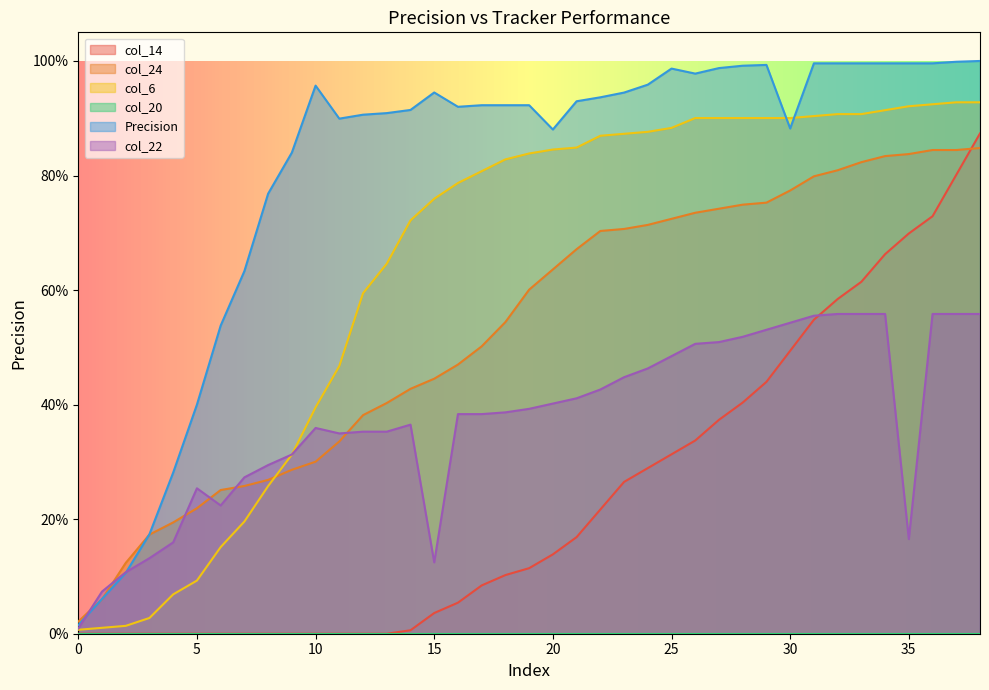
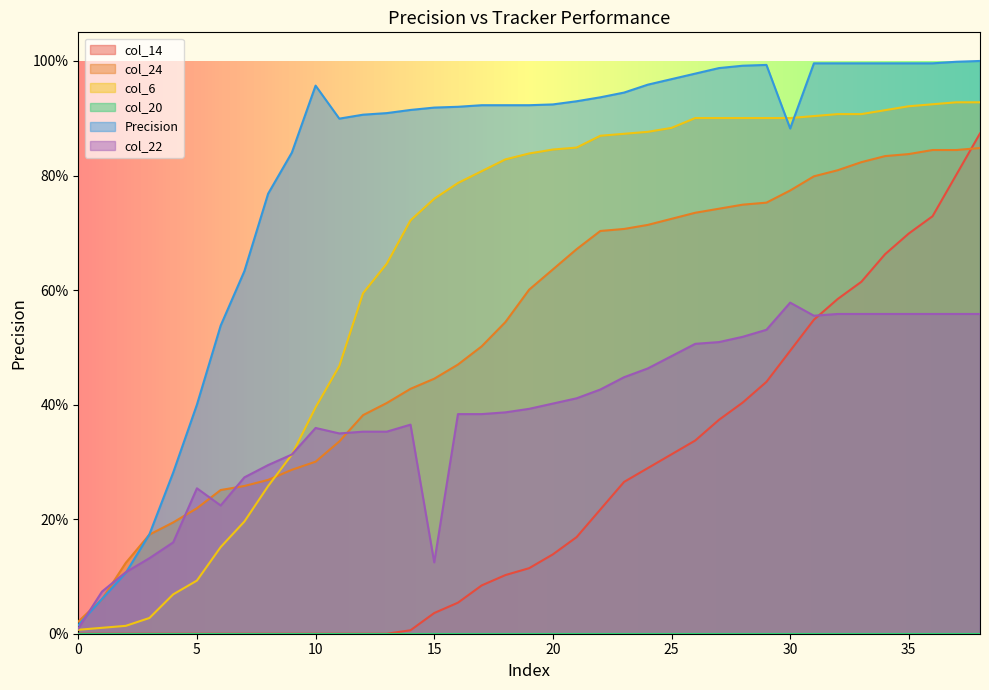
Precision, 15: 94% -> 92%
Precision, 20: 88% -> 92%
Precision, 25: 99% -> 97%
col_22, 30: 54% -> 58%
col_22, 35: 17% -> 56%
